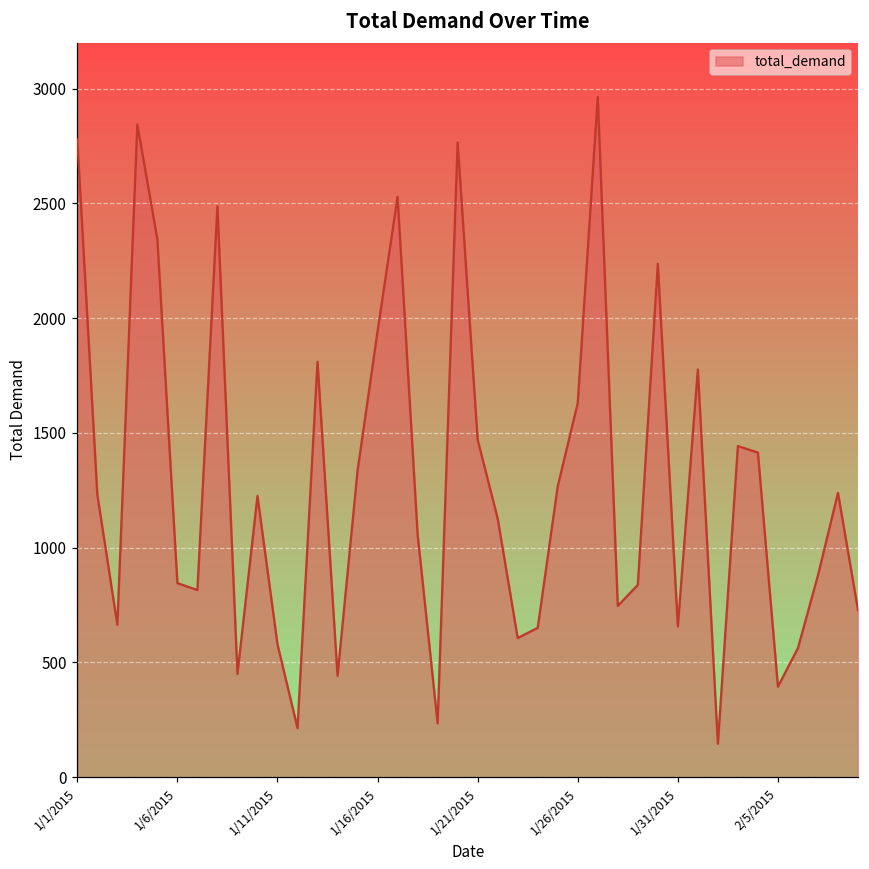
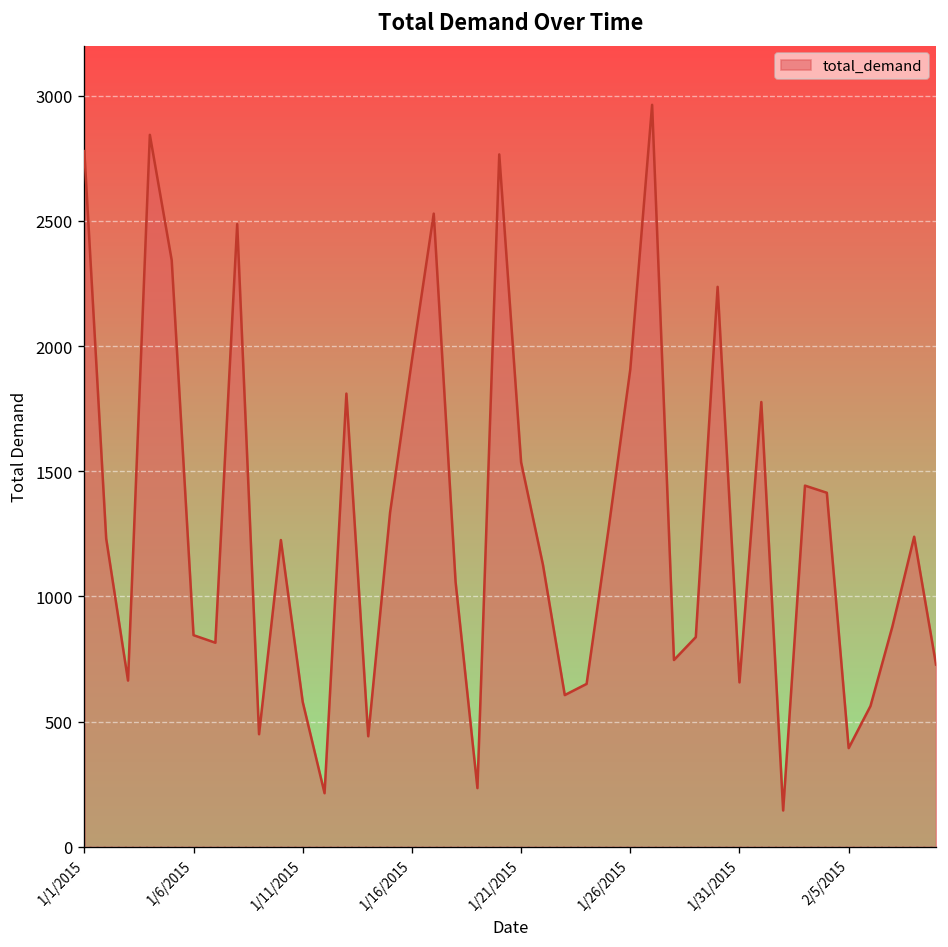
1/21/2015: 1470 -> 1540
1/26/2015: 1630 -> 1910
